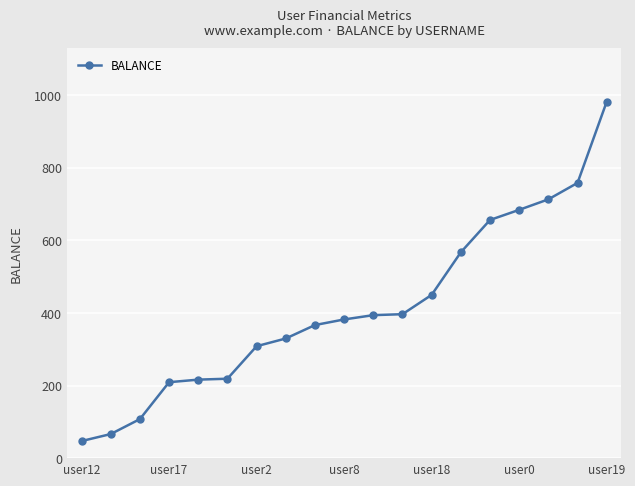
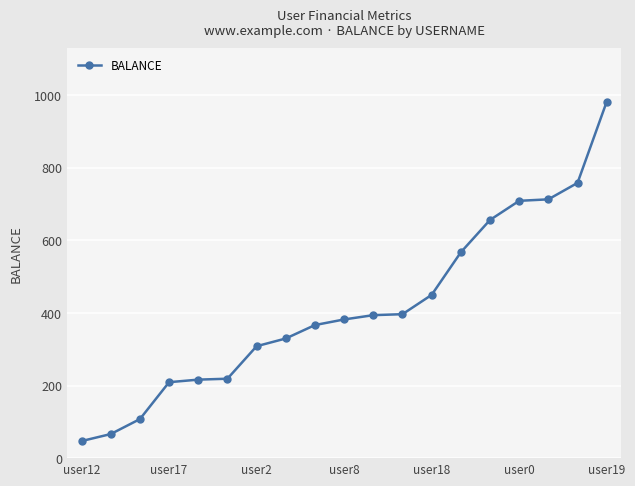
user0: 680 -> 710
